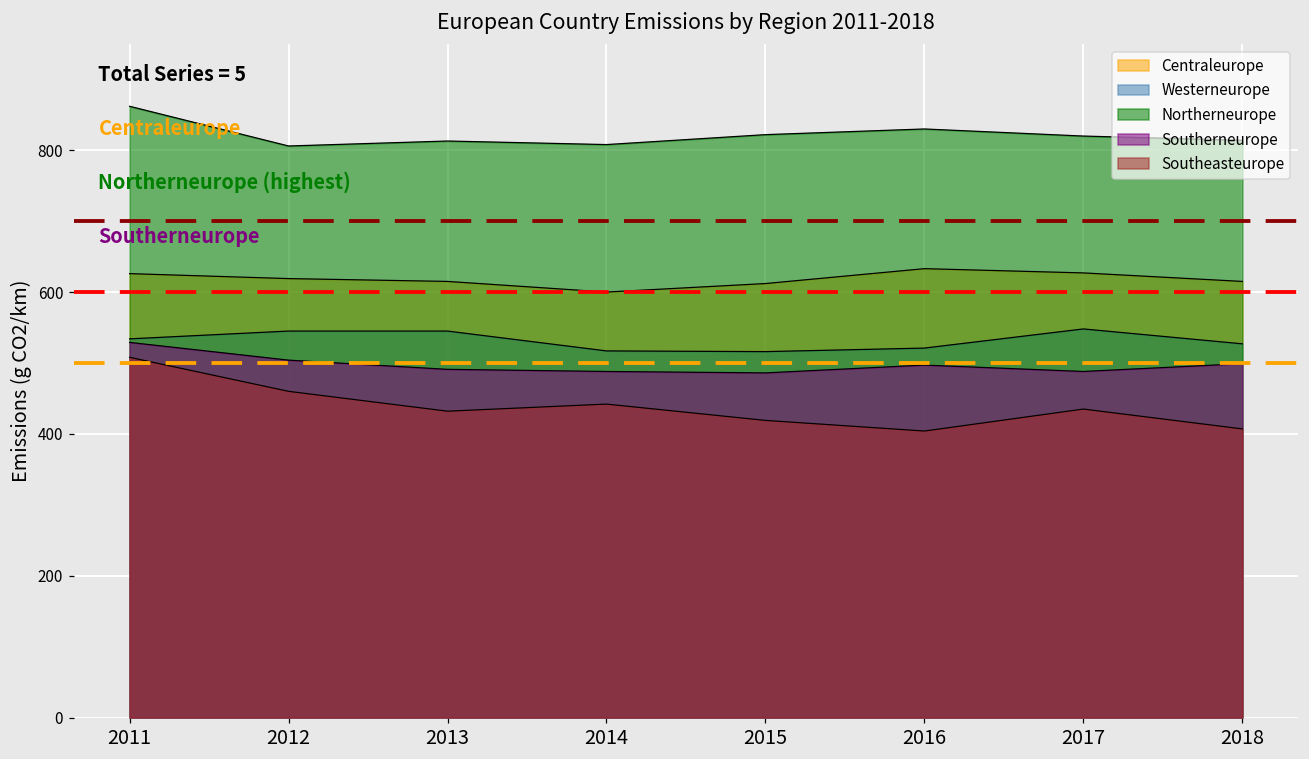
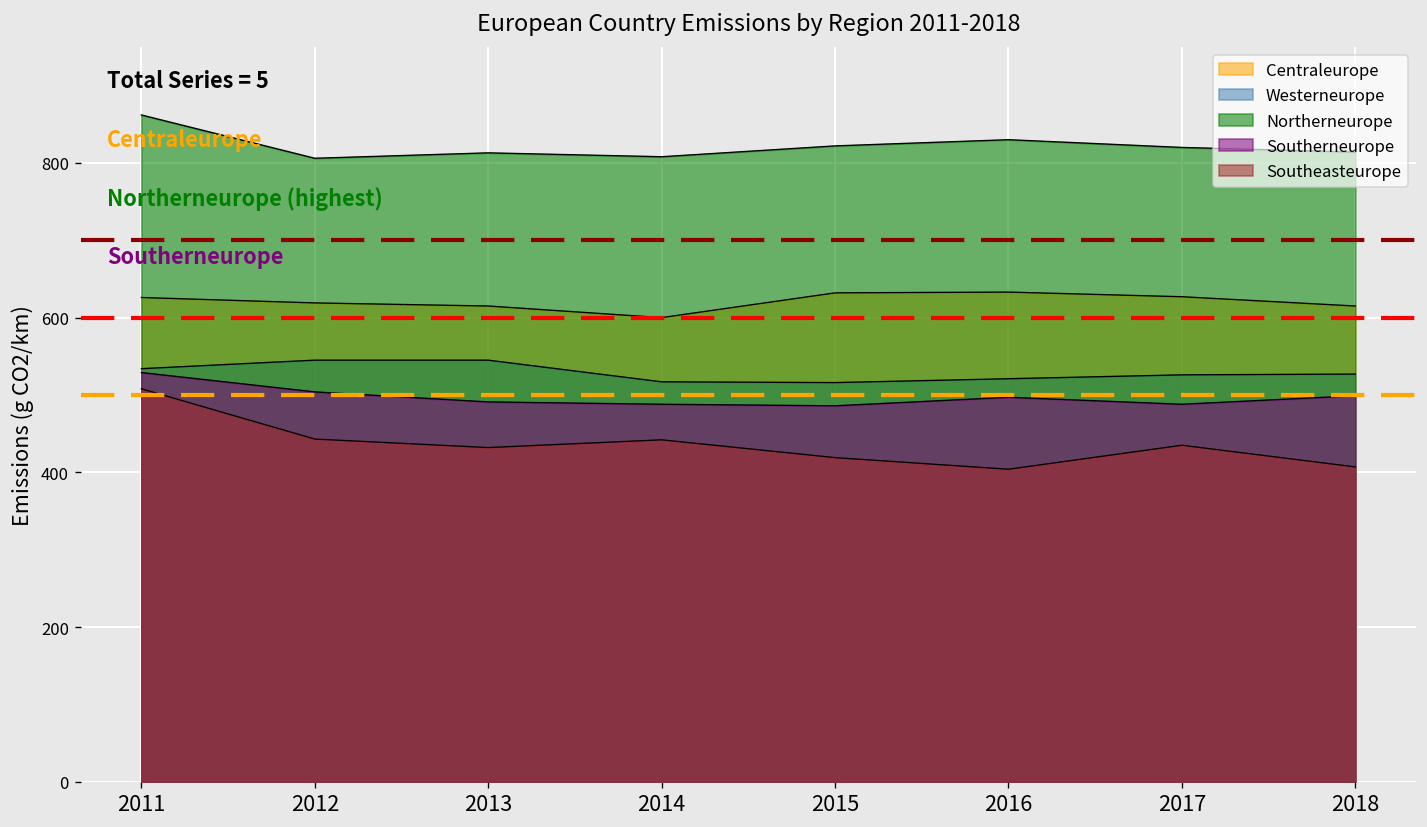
Southeasteurope, 2012: 460 -> 440
Centraleurope, 2015: 610 -> 630
Westerneurope, 2017: 550 -> 530
